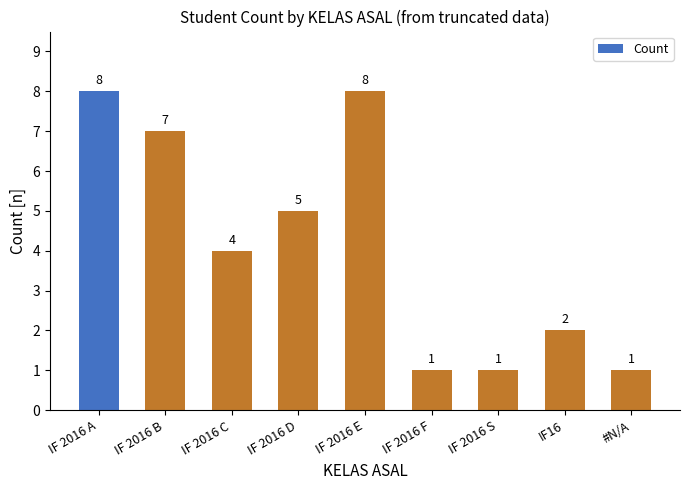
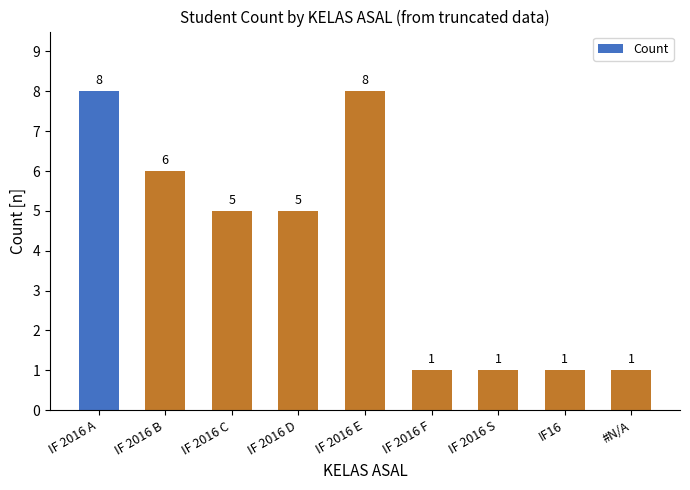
IF 2016 B: 7 -> 6
IF 2016 C: 4 -> 5
IF16: 2 -> 1
